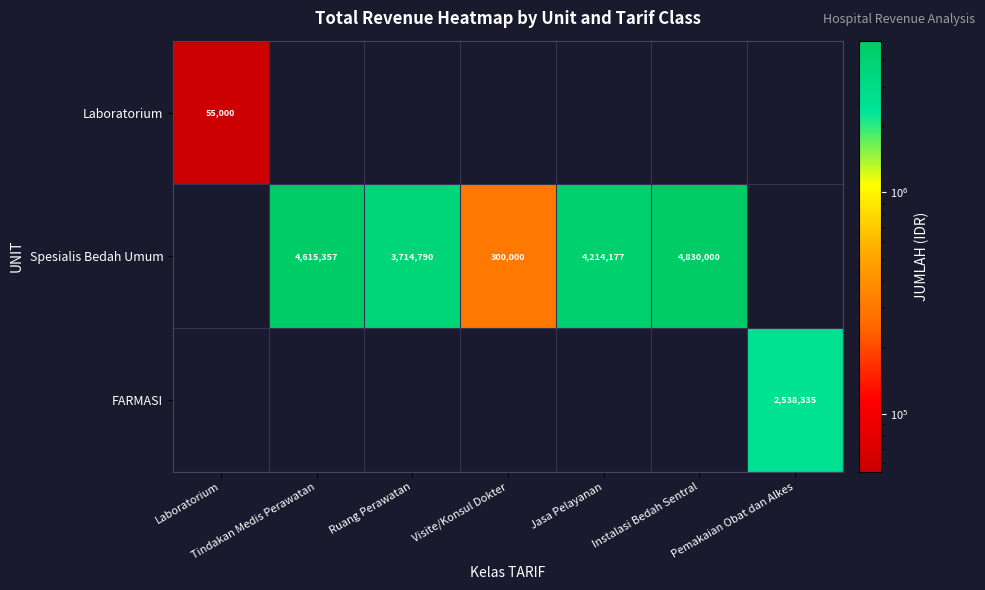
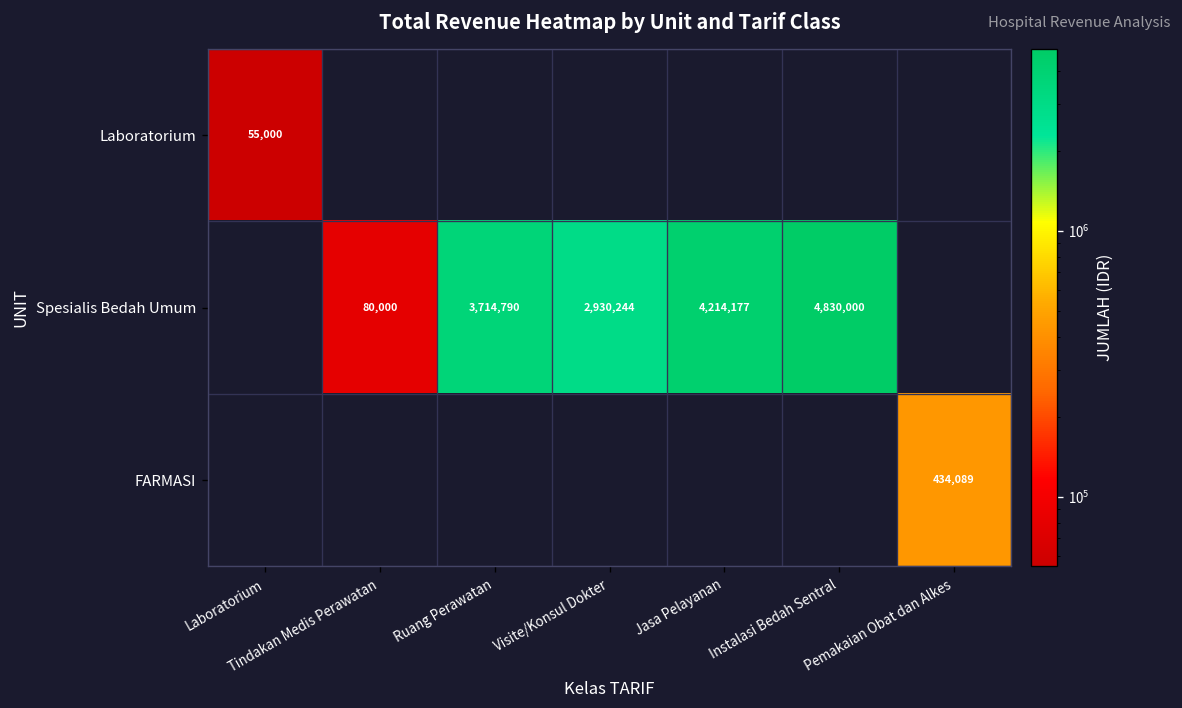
Spesialis Bedah Umum, Tindakan Medis Perawatan: 4,615,357 -> 80,000
Spesialis Bedah Umum, Visite/Konsul Dokter: 300,000 -> 2,930,244
FARMASI, Pemakaian Obat dan Alkes: 2,538,335 -> 434,089
